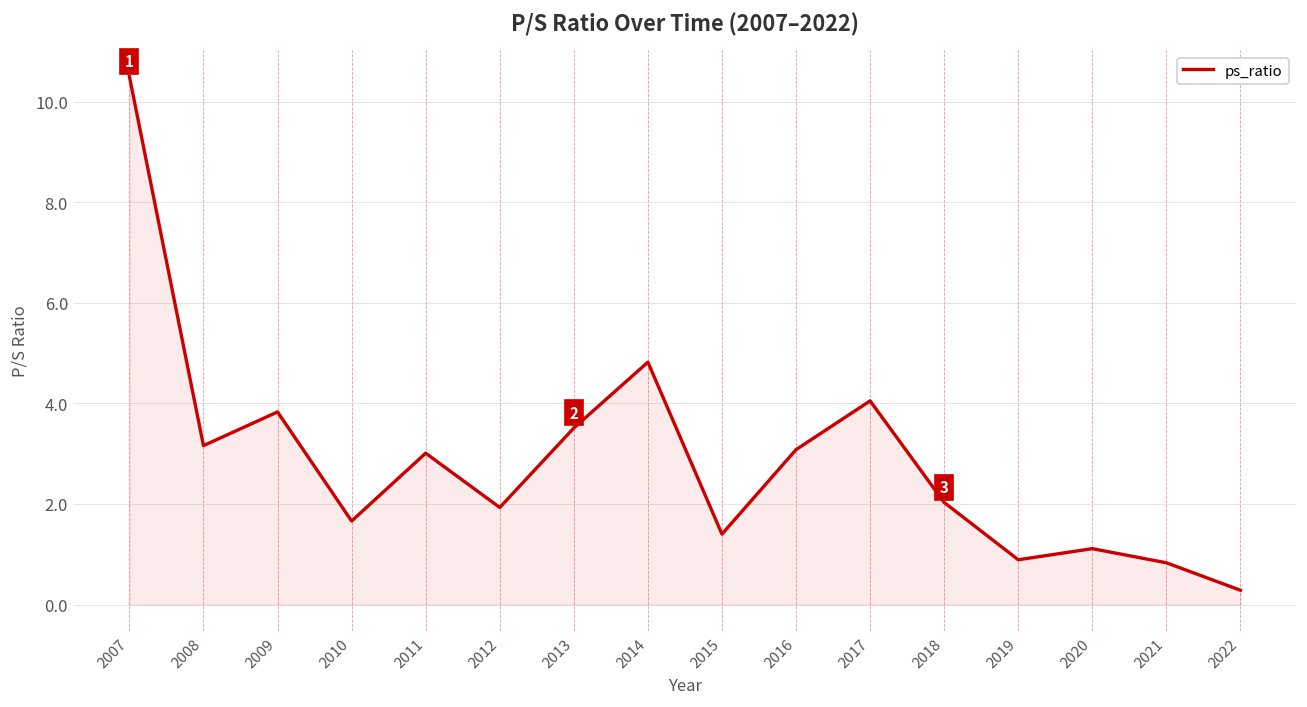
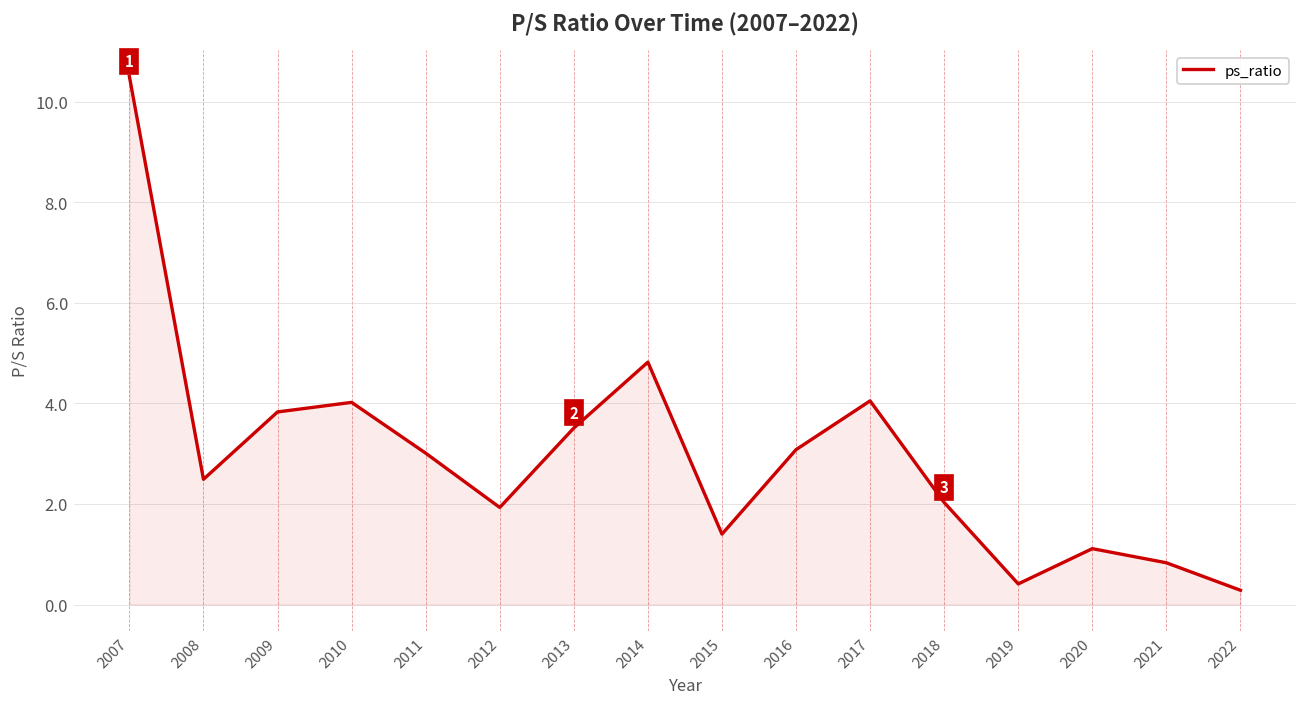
2008: 3.2 -> 2.5
2010: 1.7 -> 4.0
2019: 0.9 -> 0.4
